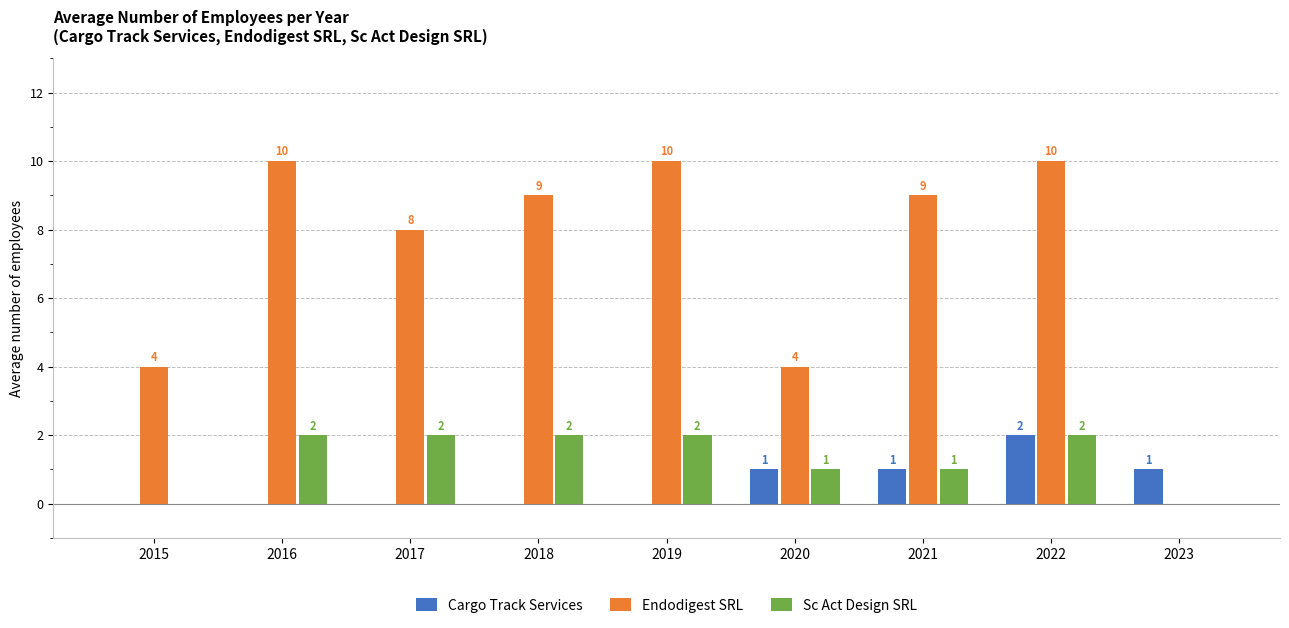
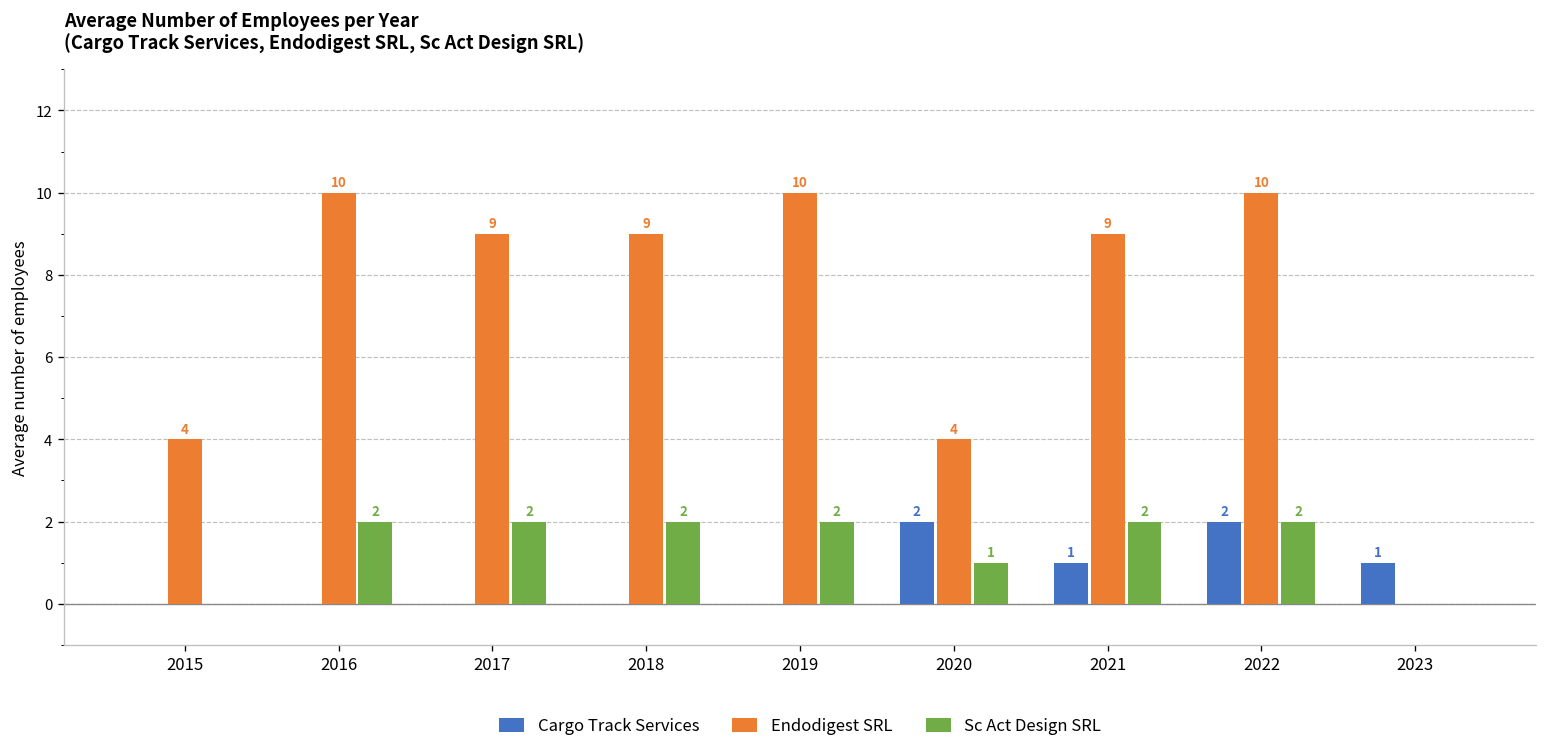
Endodigest SRL, 2017: 8 -> 9
Cargo Track Services, 2020: 1 -> 2
Sc Act Design SRL, 2021: 1 -> 2
